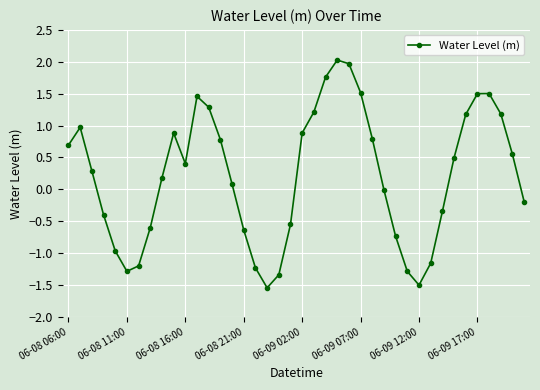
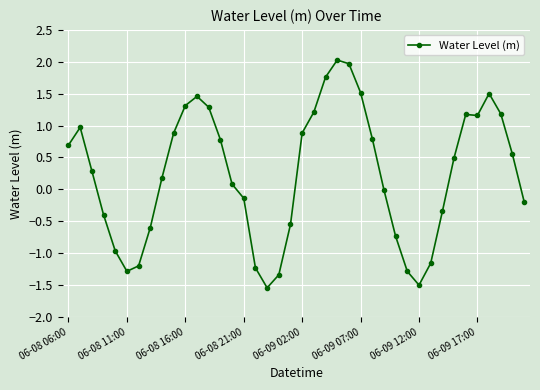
06-08 16:00: 0.4 -> 1.3
06-08 21:00: -0.6 -> -0.1
06-09 17:00: 1.5 -> 1.2
